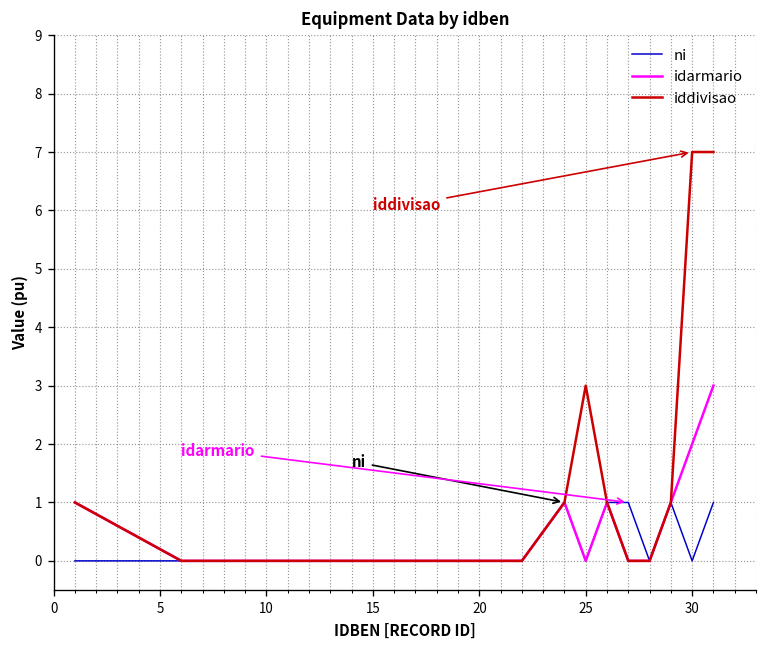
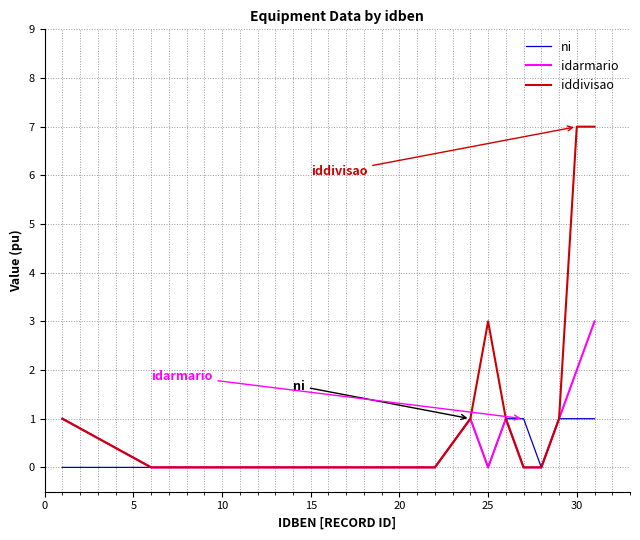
ni, 30: 0 -> 1
